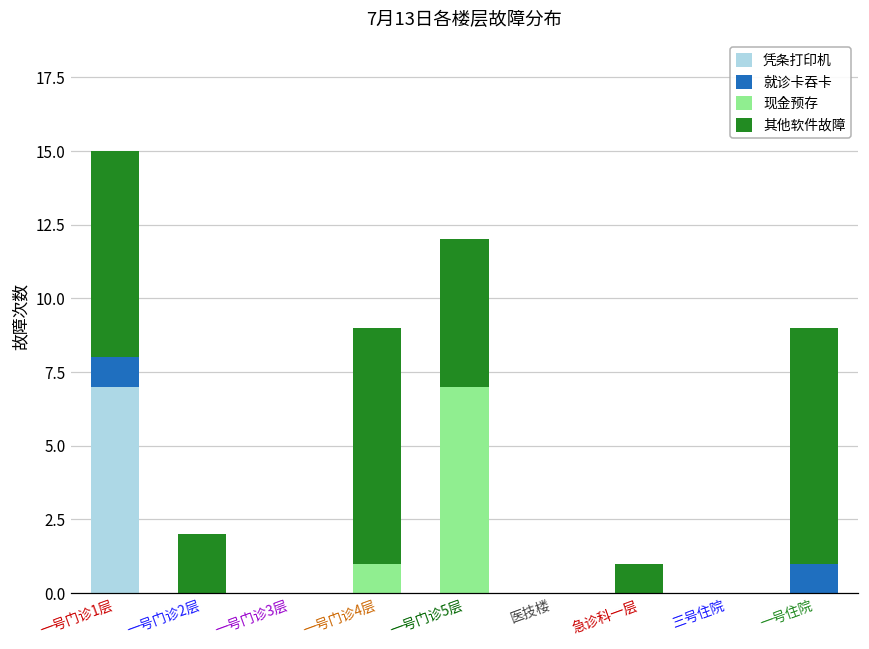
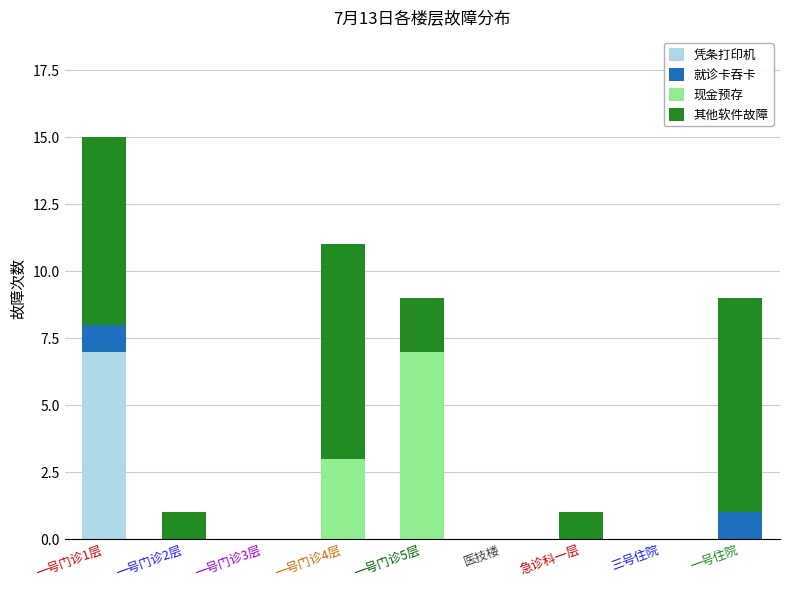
其他软件故障, 一号门诊2层: 2 -> 1
现金预存, 一号门诊4层: 1 -> 3
其他软件故障, 一号门诊5层: 5 -> 2
